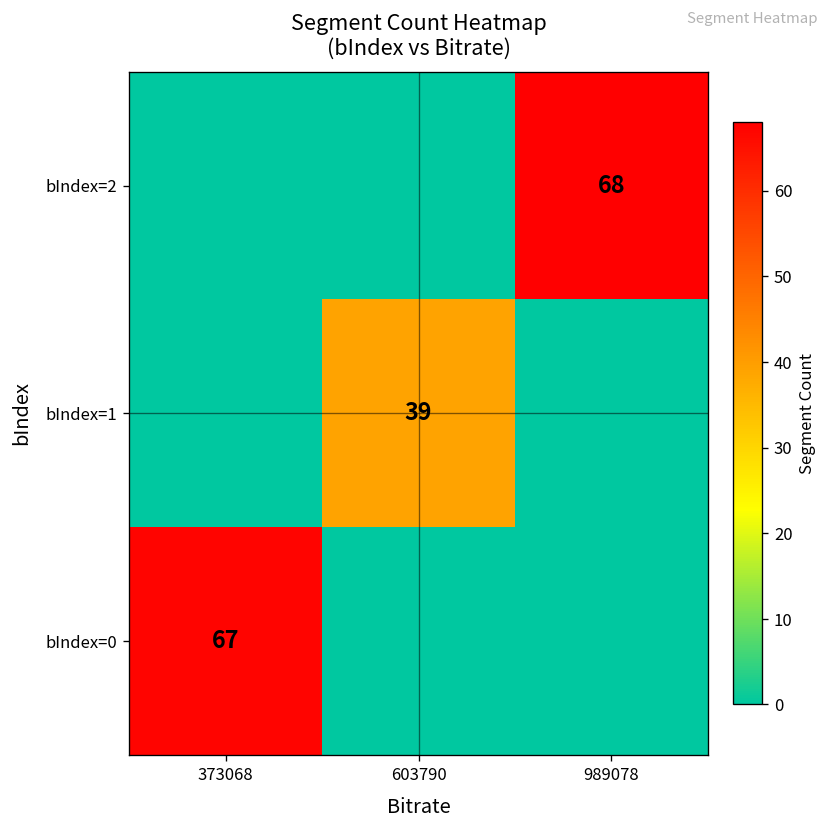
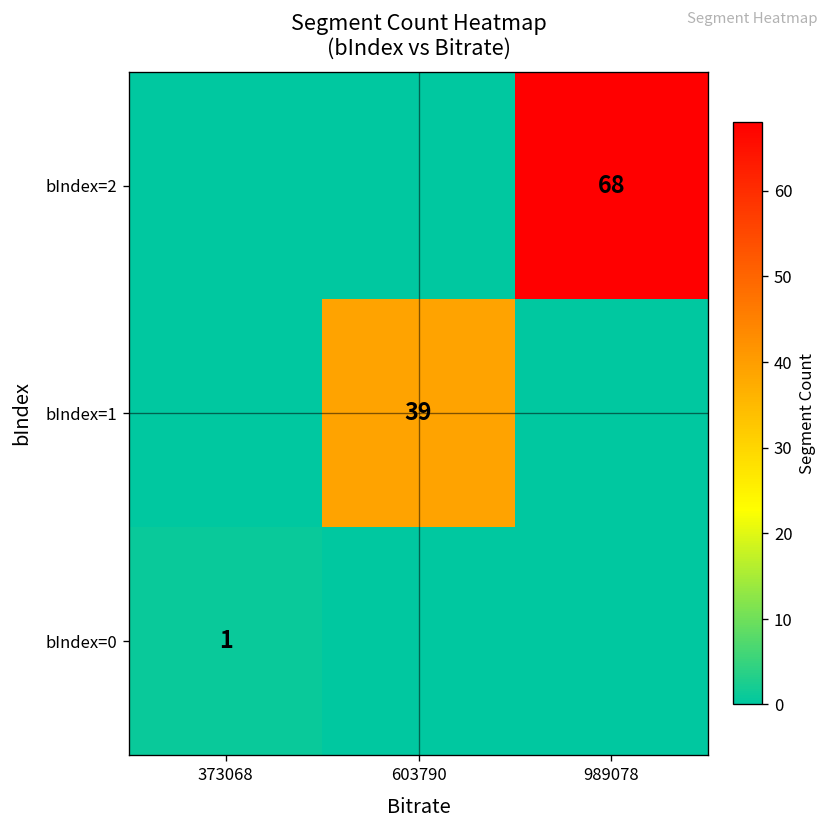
bIndex=0, 373068: 67 -> 1
